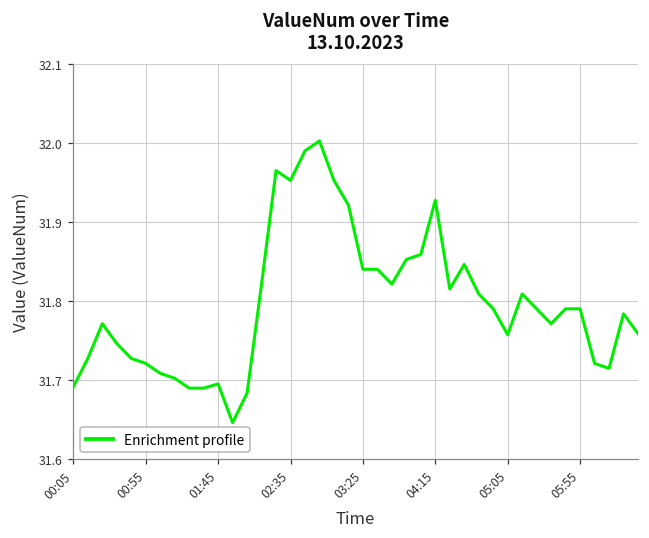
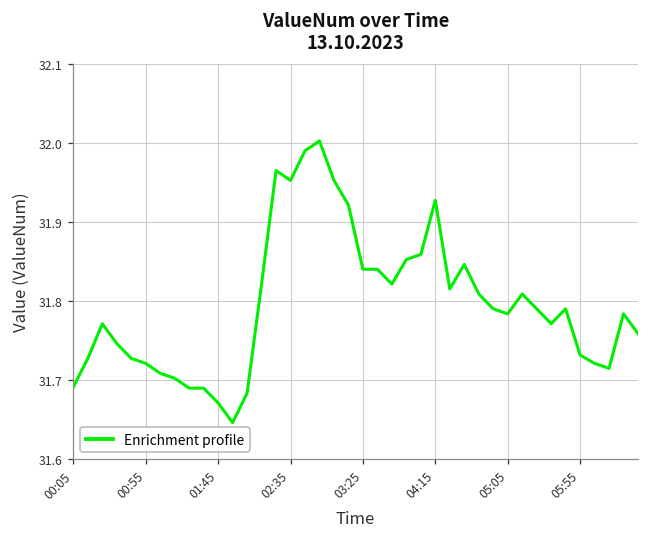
01:45: 31.70 -> 31.67
05:05: 31.76 -> 31.78
05:55: 31.79 -> 31.73
